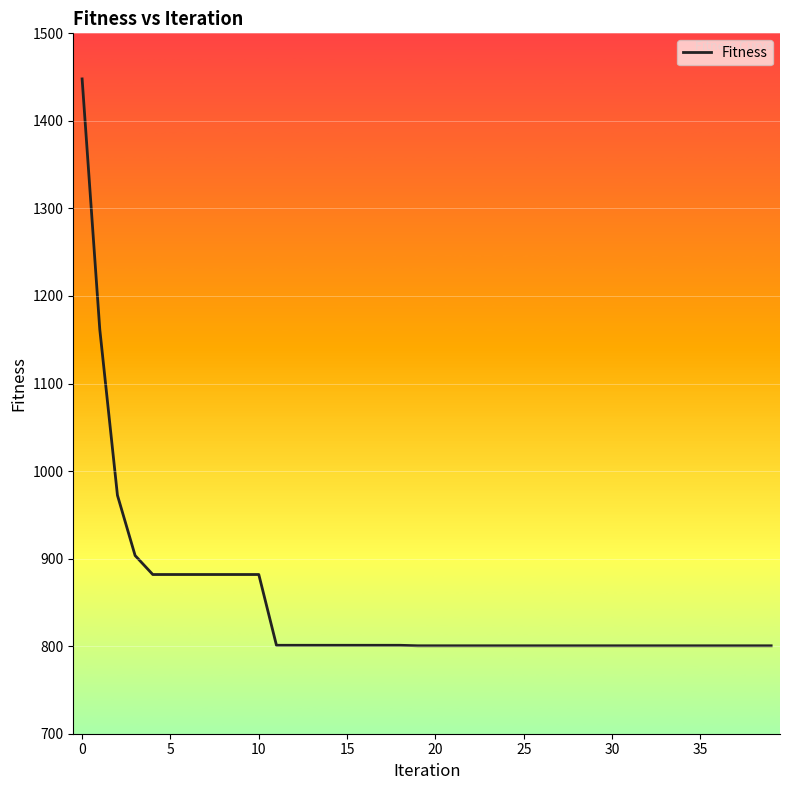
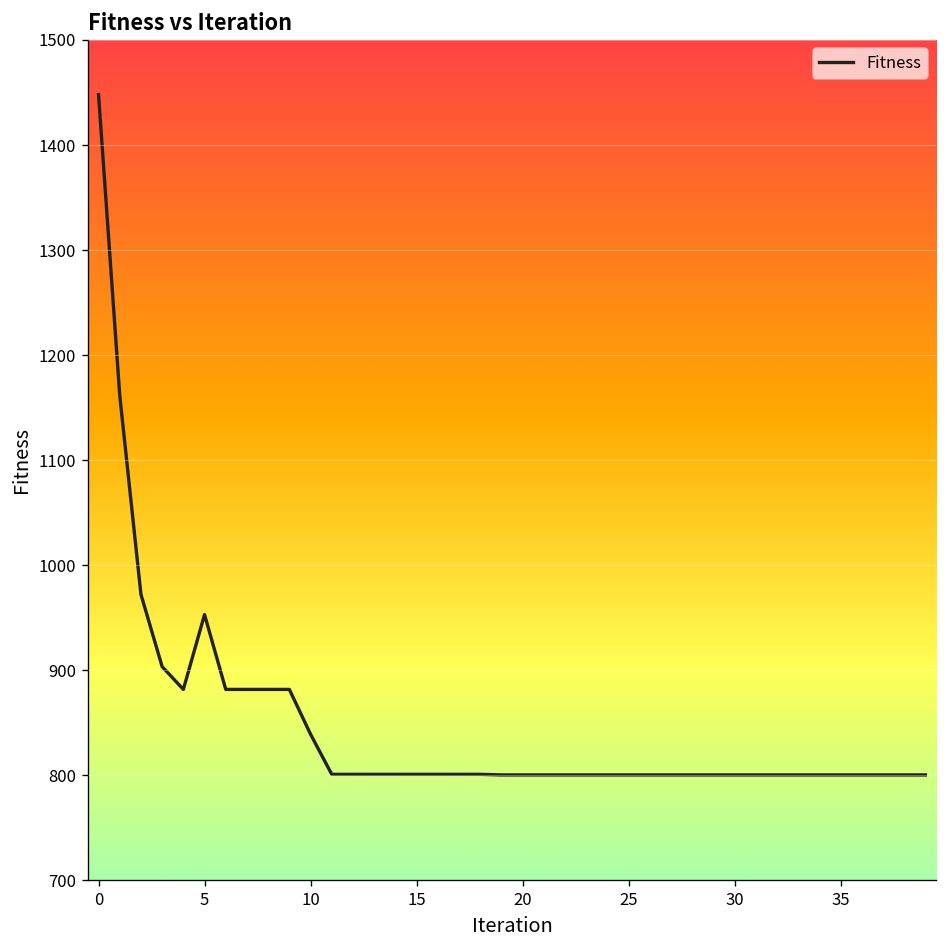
5: 880 -> 950
10: 880 -> 840
